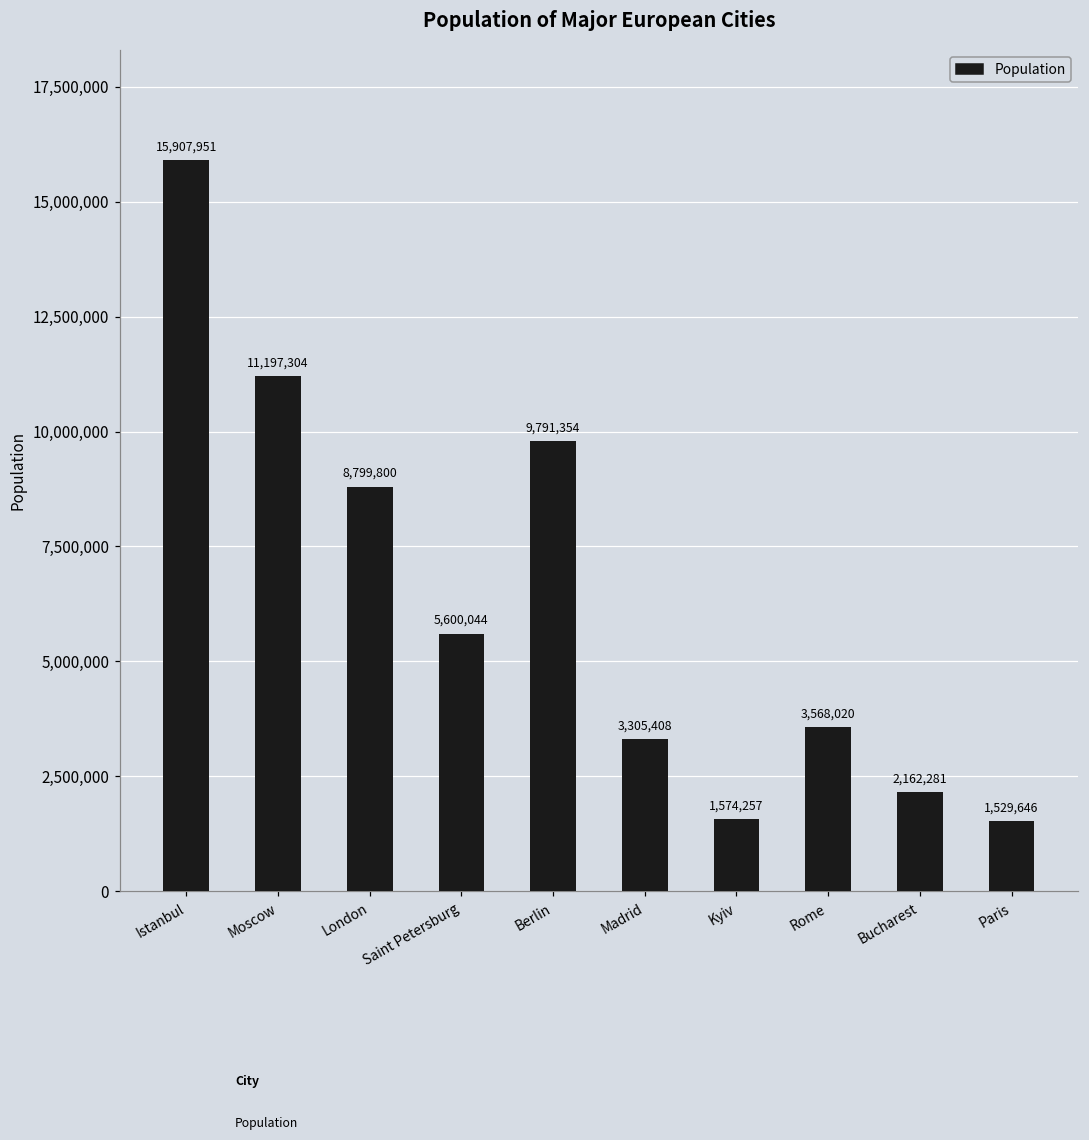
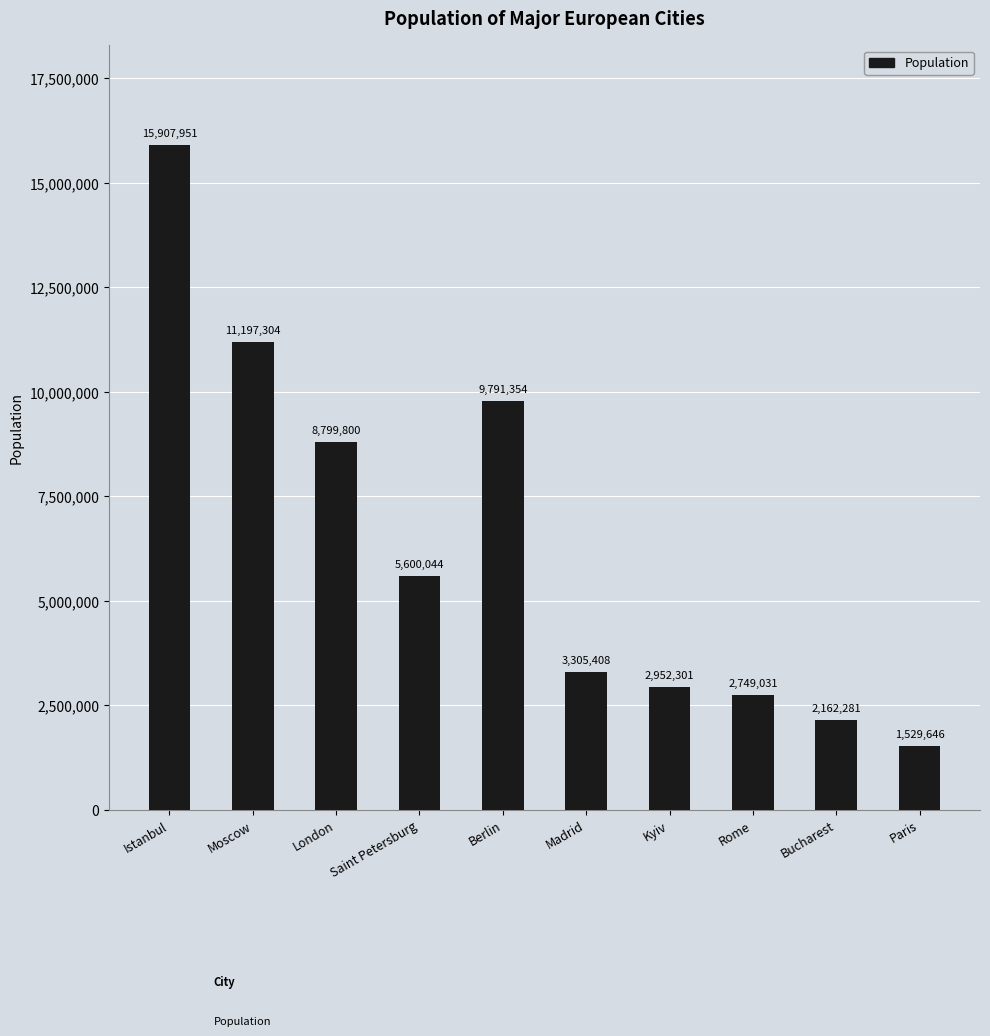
Kyiv: 1,574,257 -> 2,952,301
Rome: 3,568,020 -> 2,749,031
